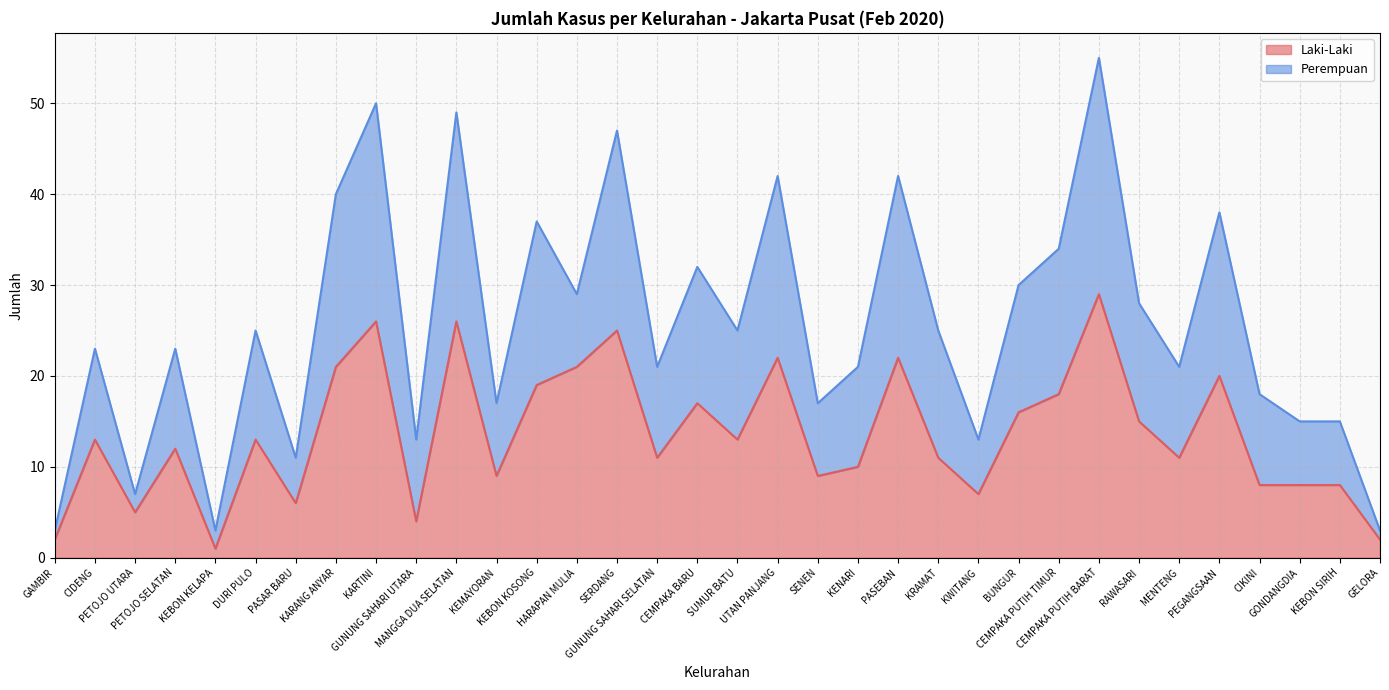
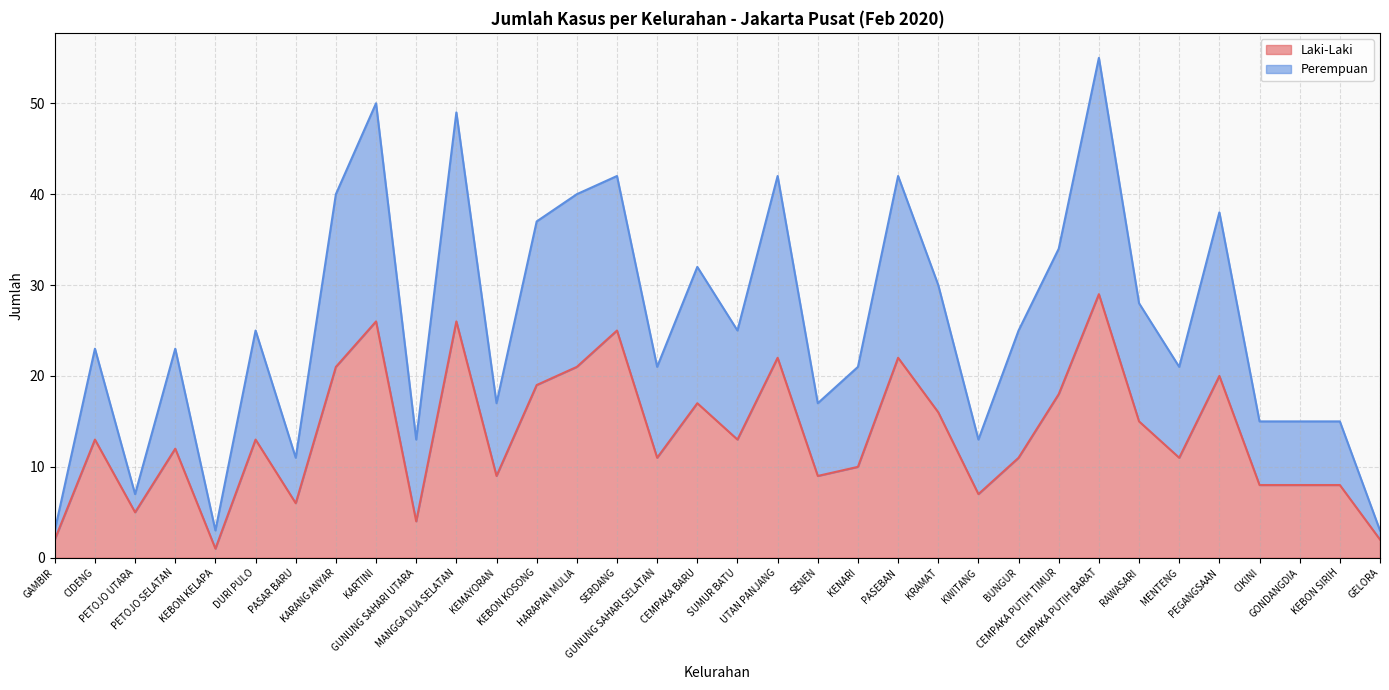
Perempuan, HARAPAN MULIA: 8 -> 19
Perempuan, SERDANG: 22 -> 17
Laki-Laki, KRAMAT: 11 -> 16
Laki-Laki, BUNGUR: 16 -> 11
Perempuan, CIKINI: 10 -> 7
